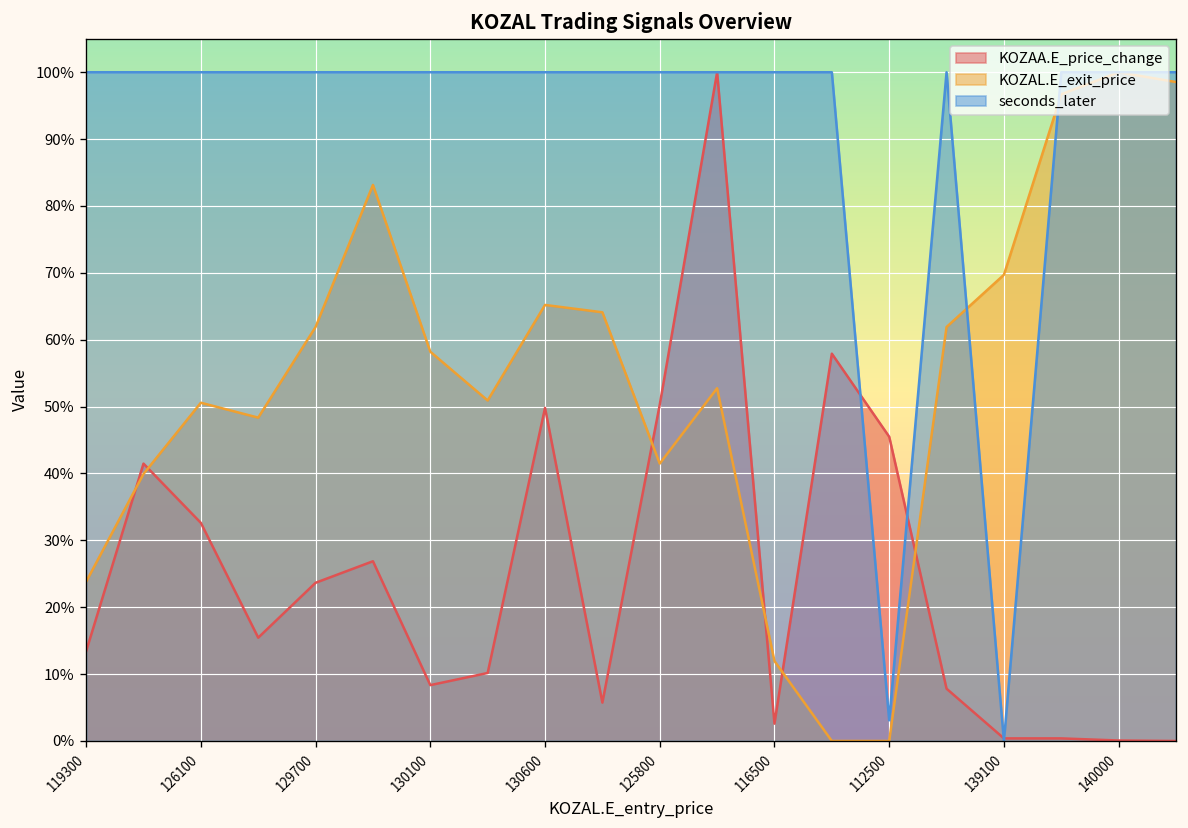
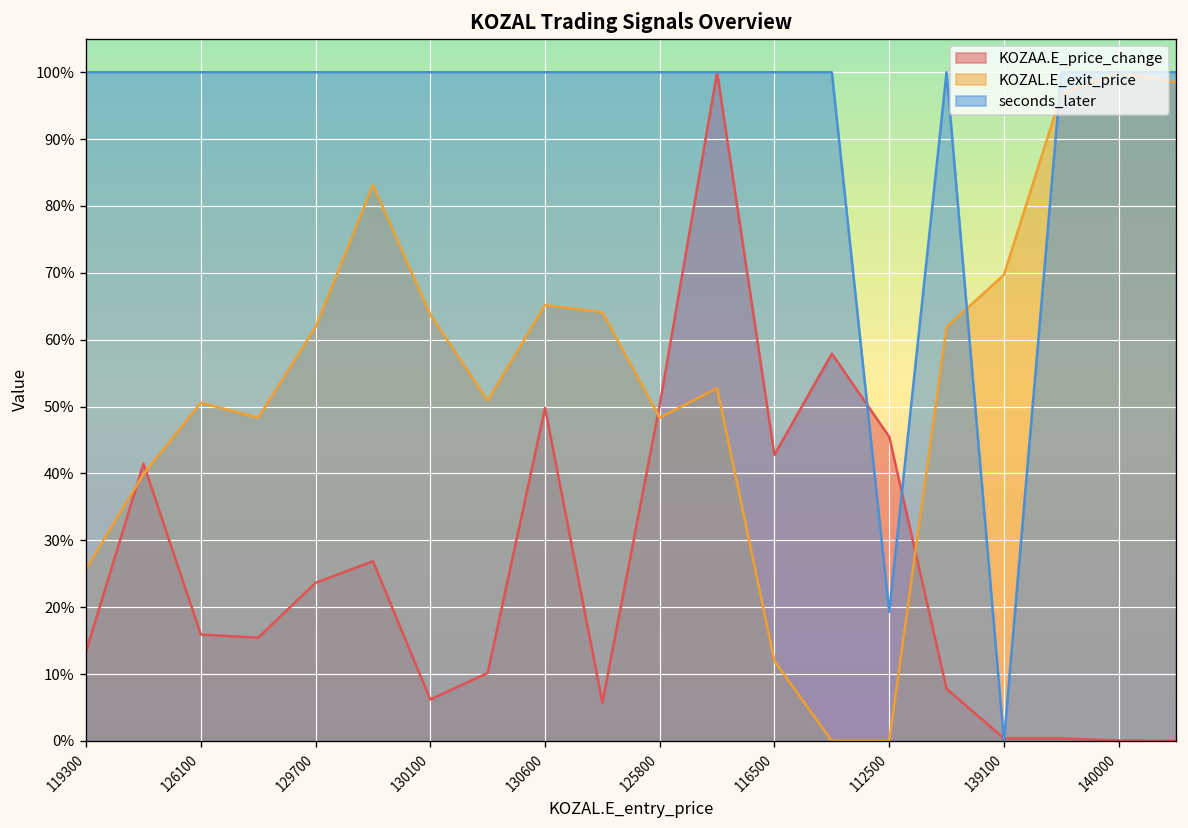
KOZAL.E_exit_price, 119300: 24% -> 26%
KOZAA.E_price_change, 126100: 33% -> 16%
KOZAA.E_price_change, 130100: 8% -> 6%
KOZAL.E_exit_price, 130100: 58% -> 64%
KOZAL.E_exit_price, 125800: 41% -> 48%
KOZAA.E_price_change, 116500: 3% -> 43%
seconds_later, 112500: 3% -> 19%
